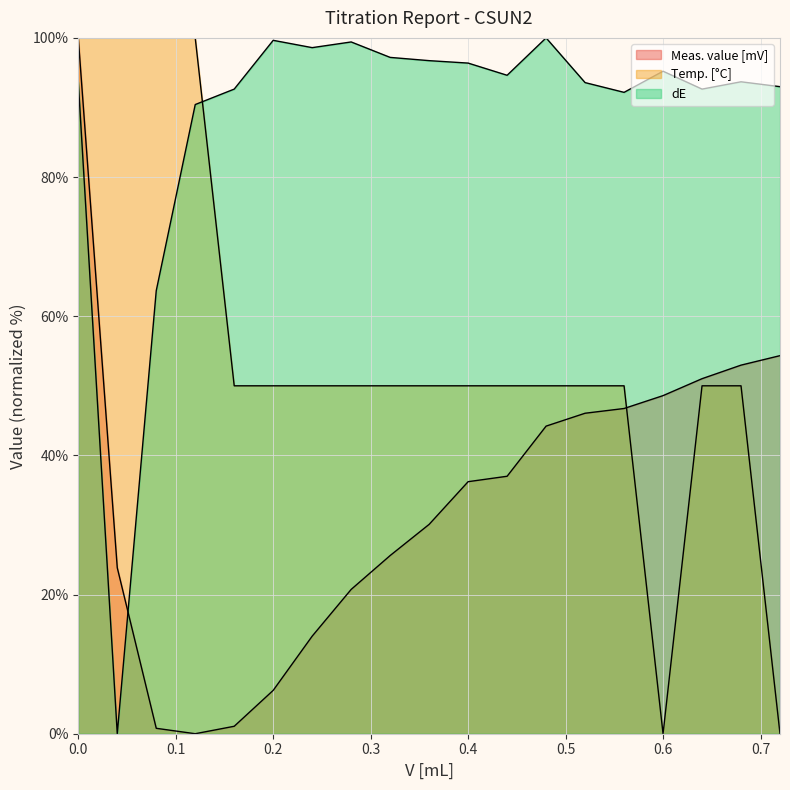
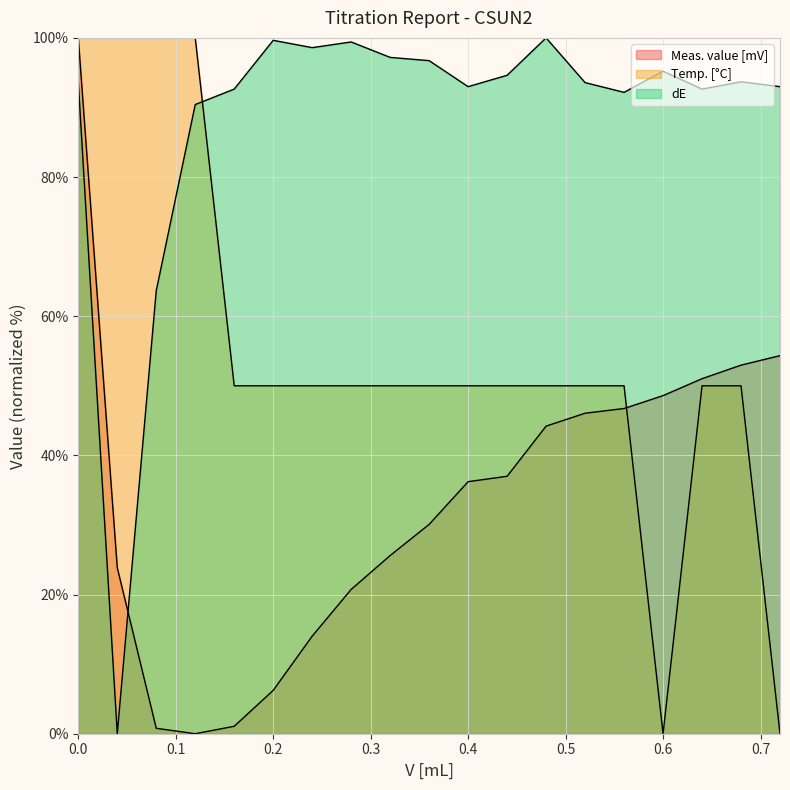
dE, 0.4: 96% -> 93%
